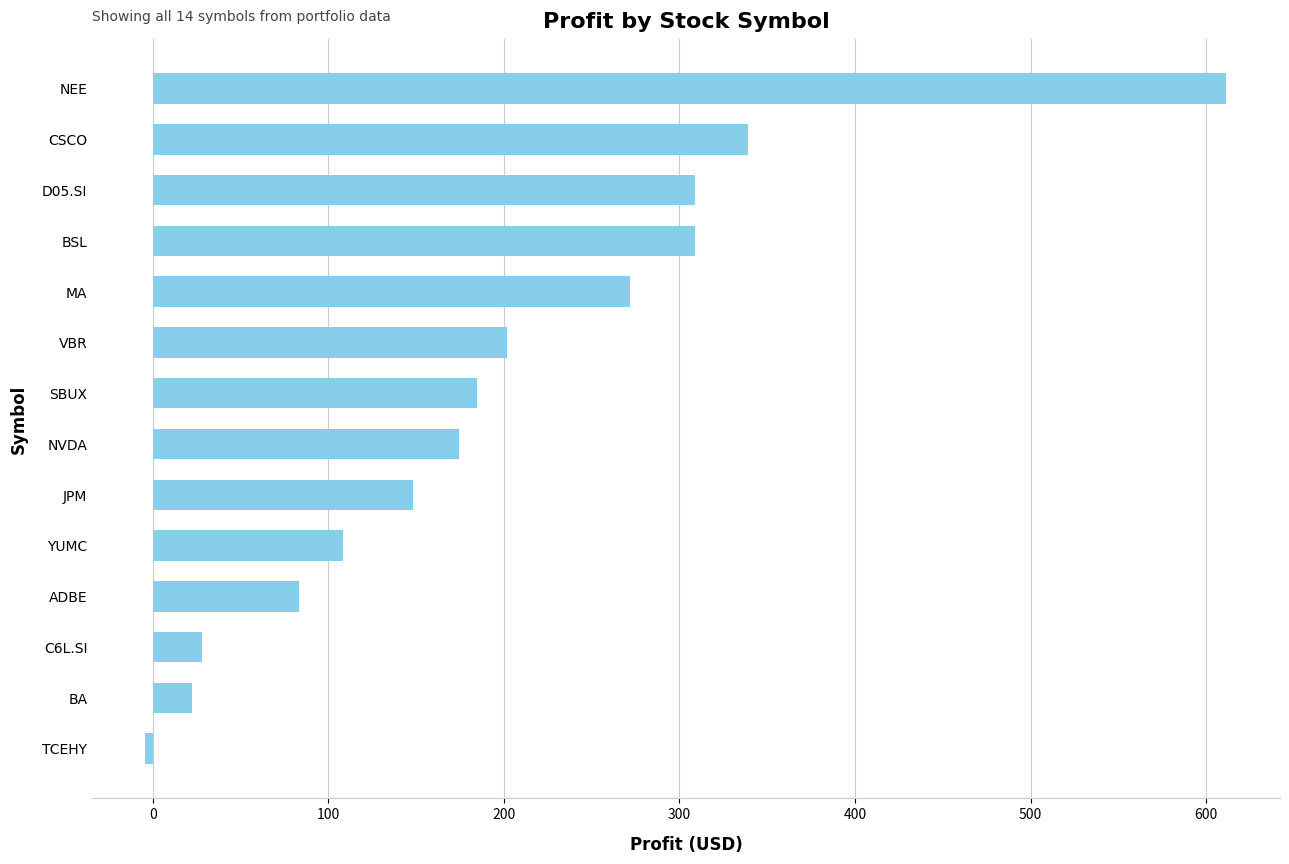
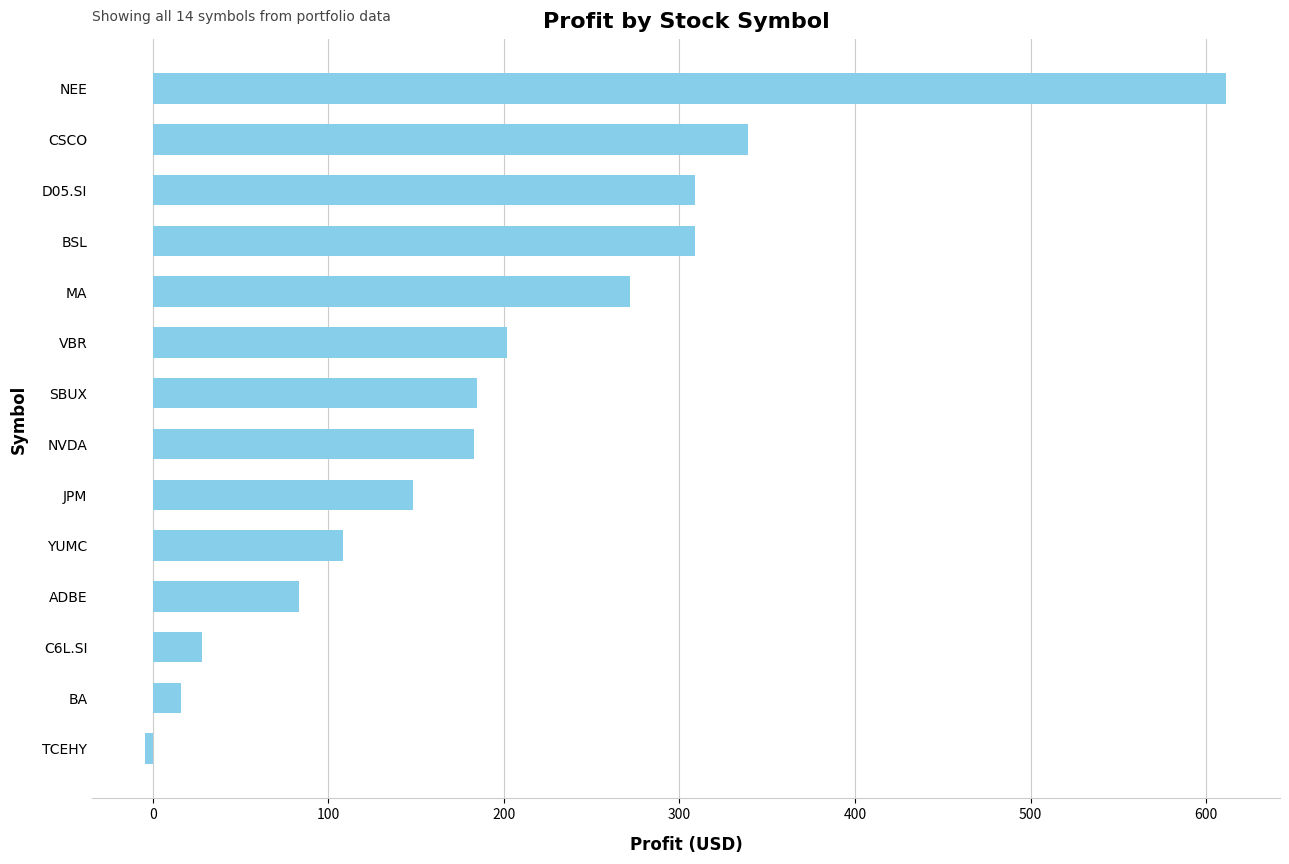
NVDA: 174 -> 183
BA: 22 -> 16
